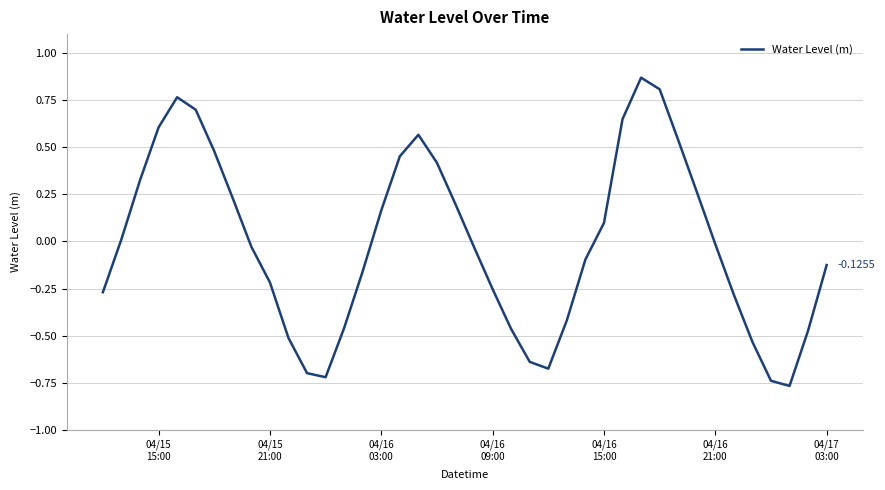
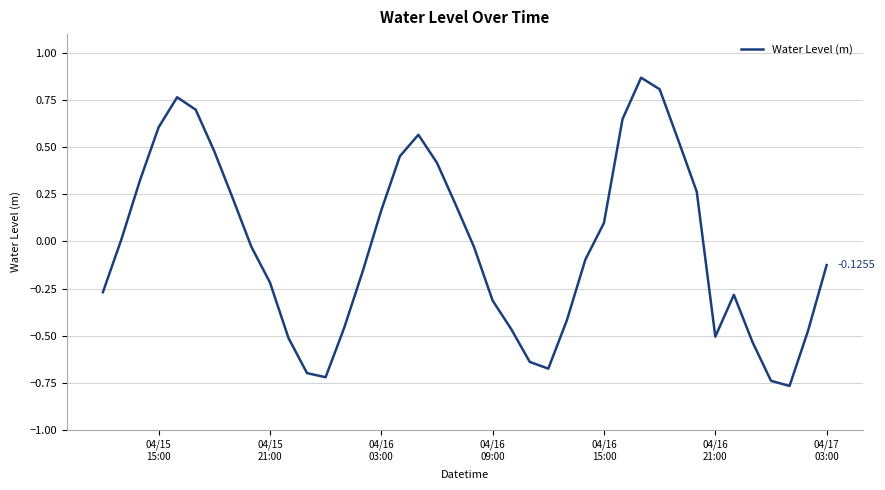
04/16 09:00: -0.25 -> -0.31
04/16 21:00: -0.01 -> -0.51
